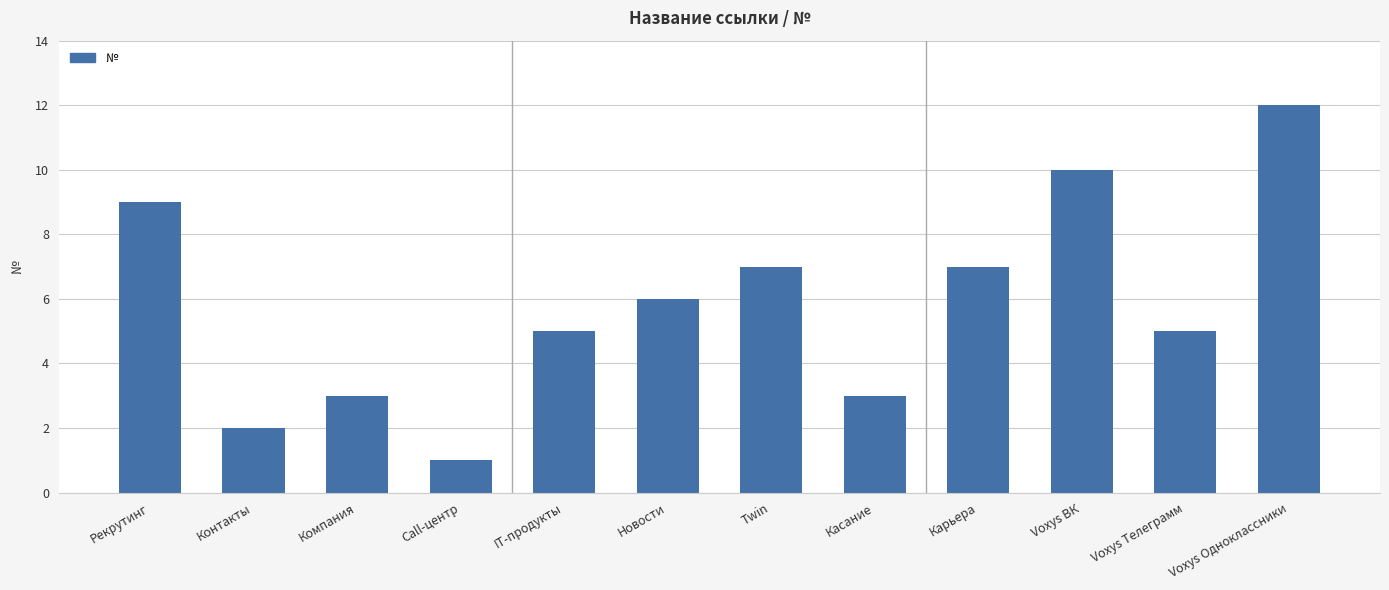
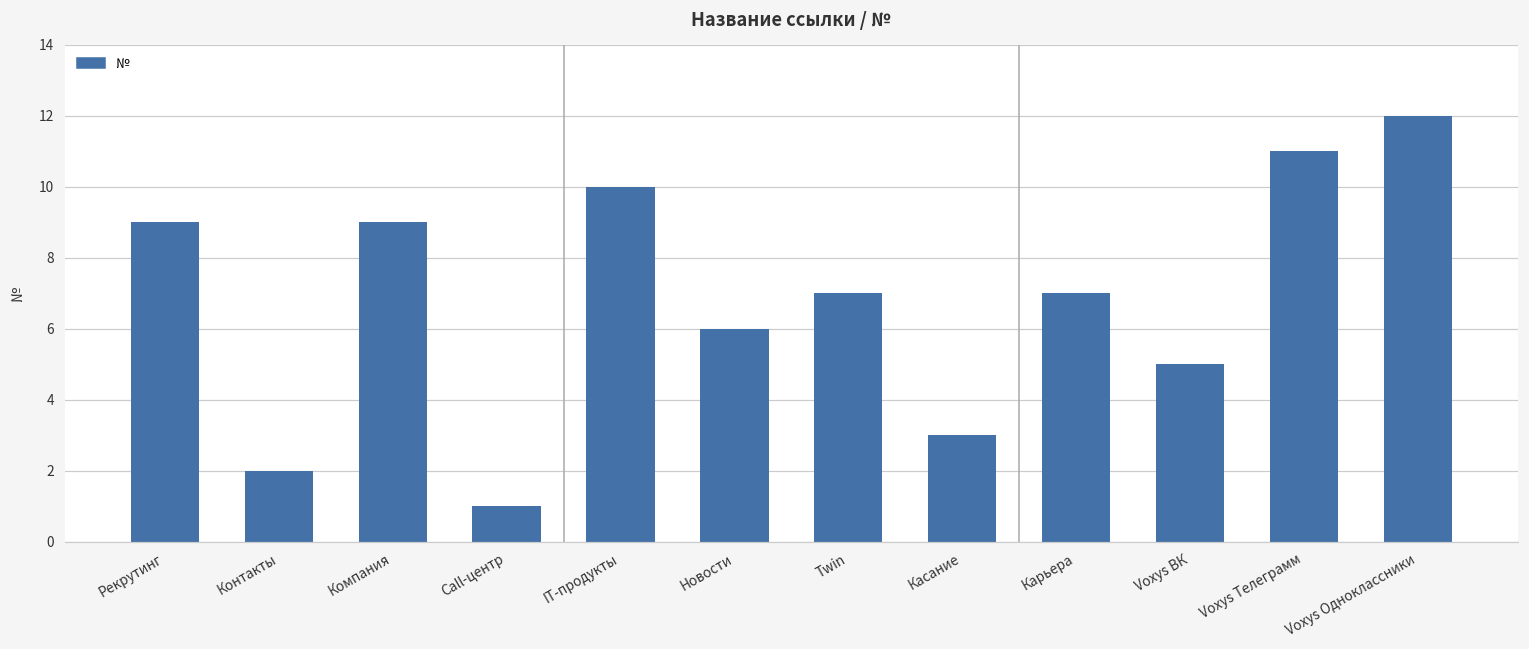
Компания: 3 -> 9
IT-продукты: 5 -> 10
Voxys ВК: 10 -> 5
Voxys Телеграмм: 5 -> 11
